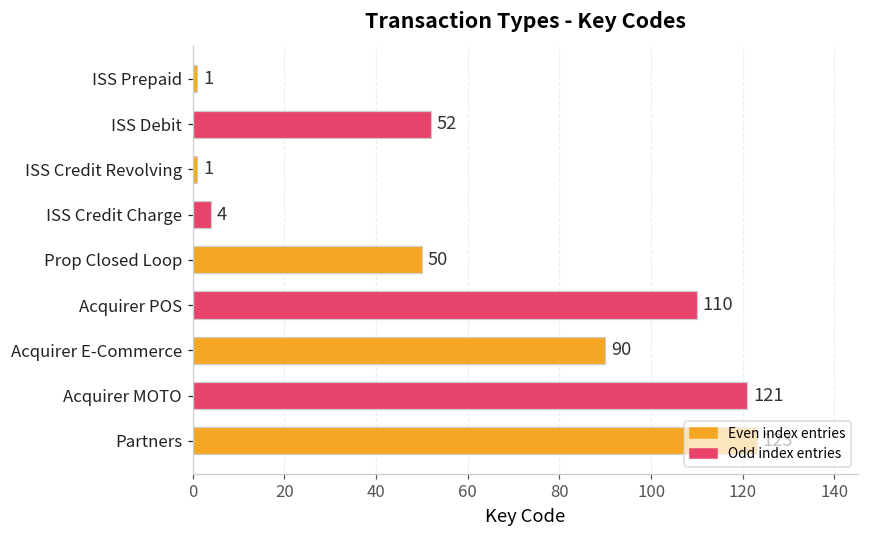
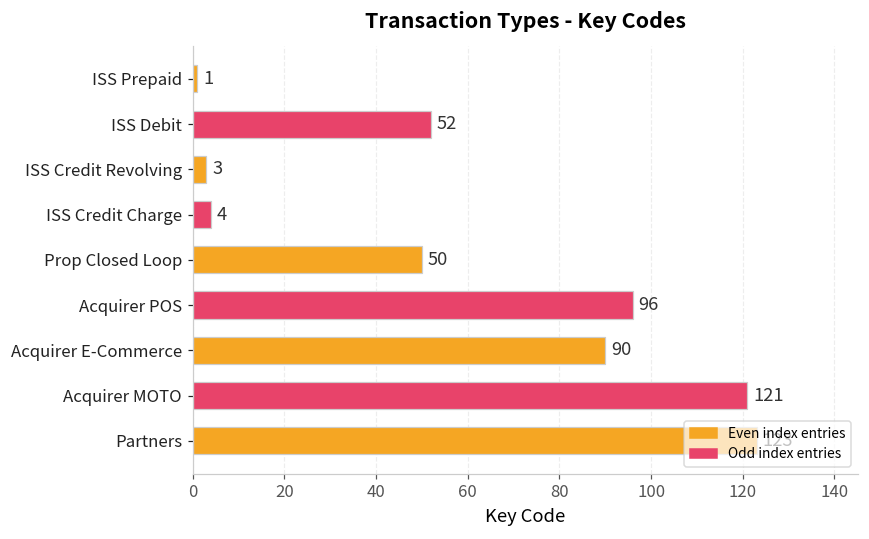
ISS Credit Revolving: 1 -> 3
Acquirer POS: 110 -> 96
